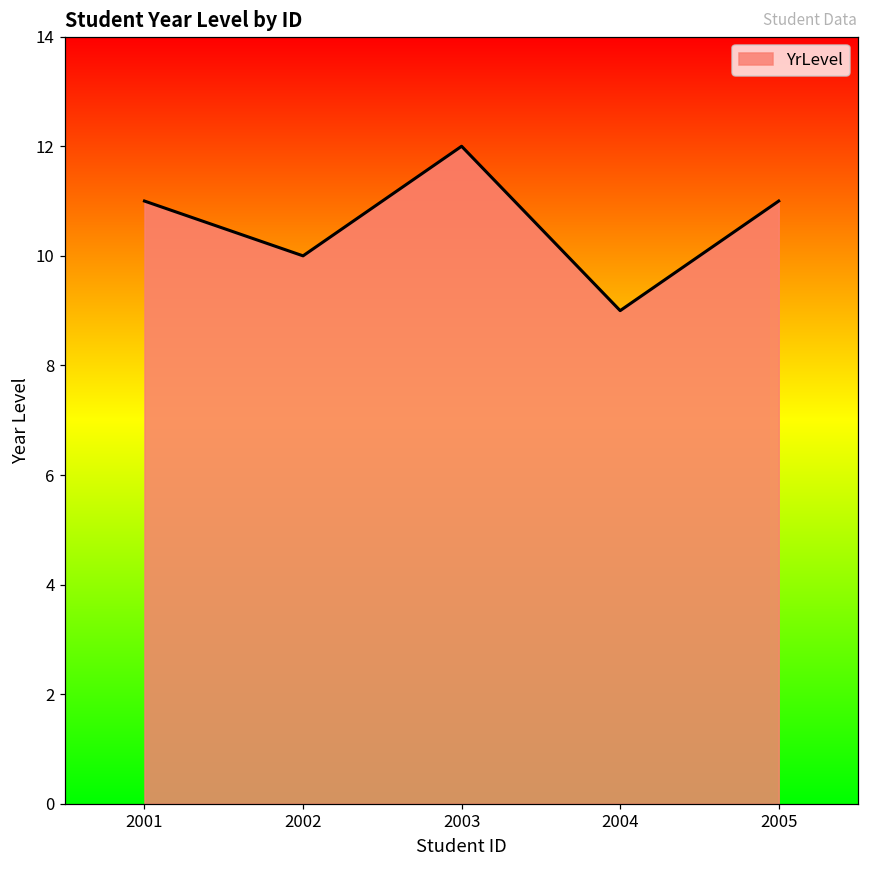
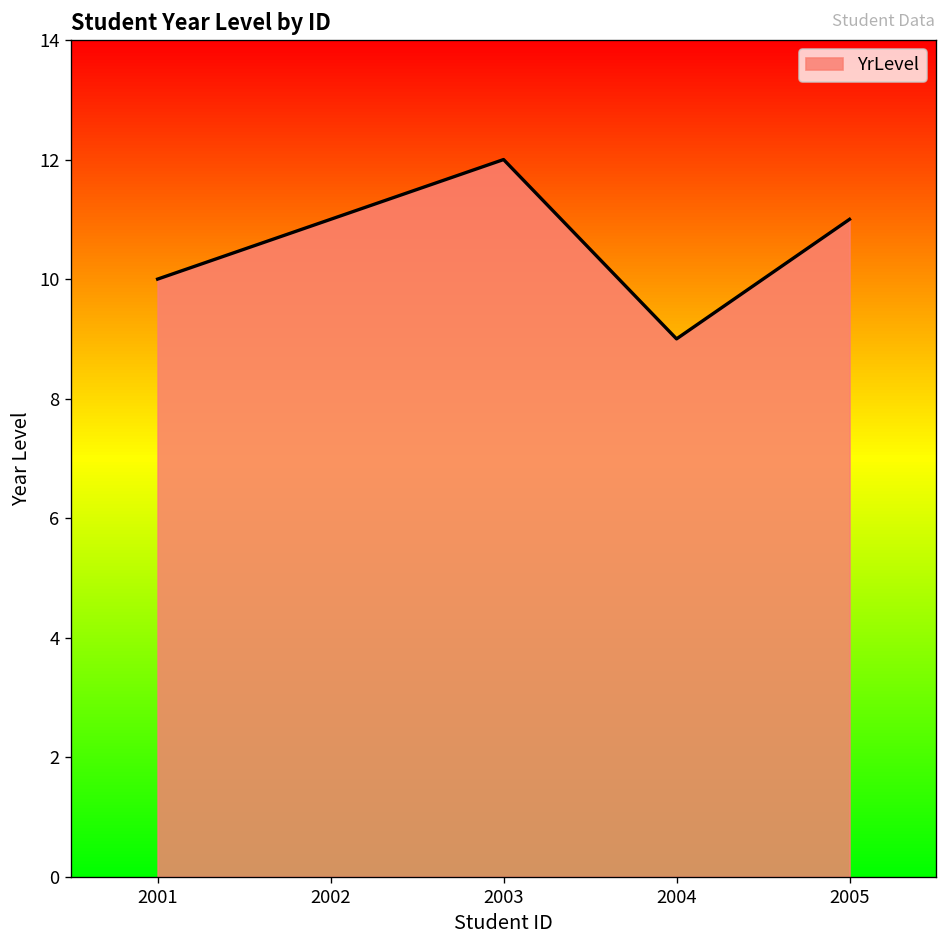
2001: 11 -> 10
2002: 10 -> 11
